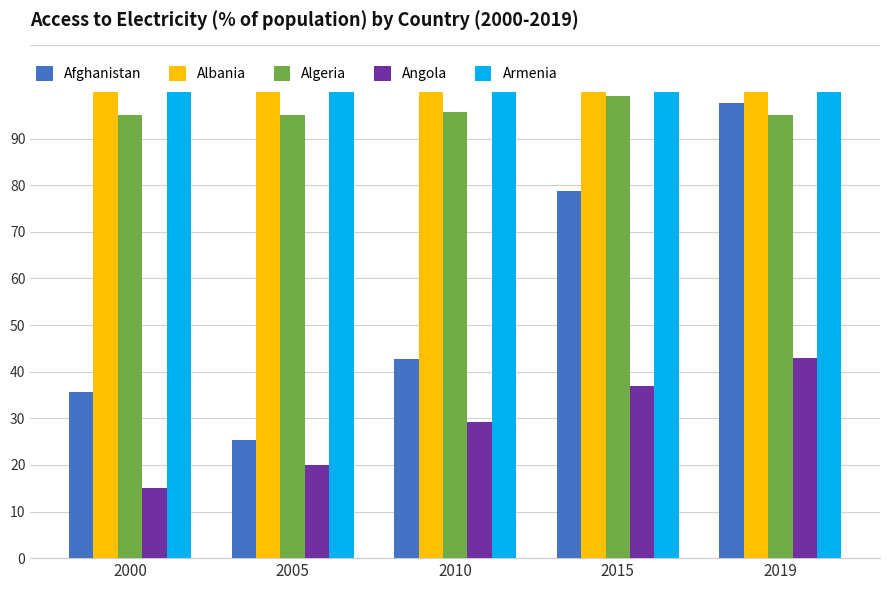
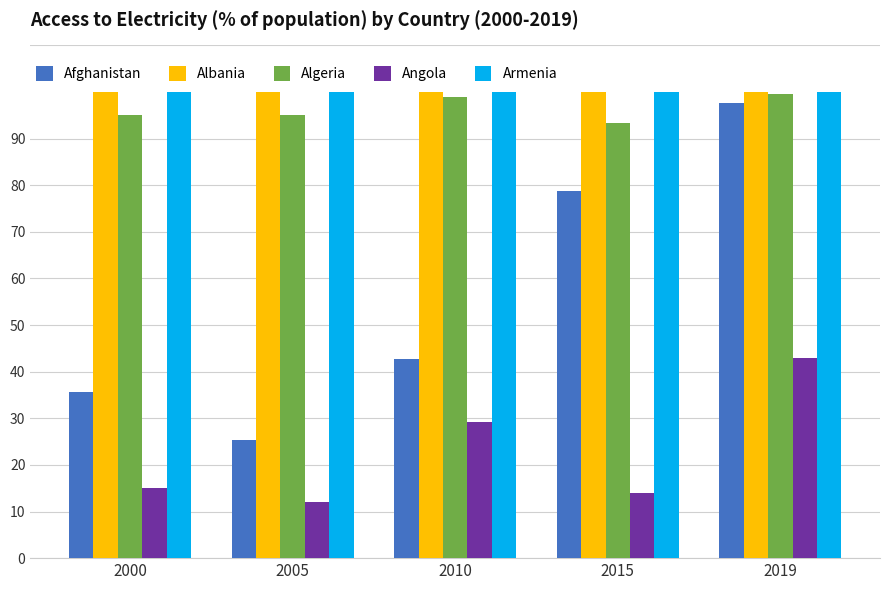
Angola, 2005: 20 -> 12
Algeria, 2010: 96 -> 99
Algeria, 2015: 99 -> 93
Angola, 2015: 37 -> 14
Algeria, 2019: 95 -> 100
